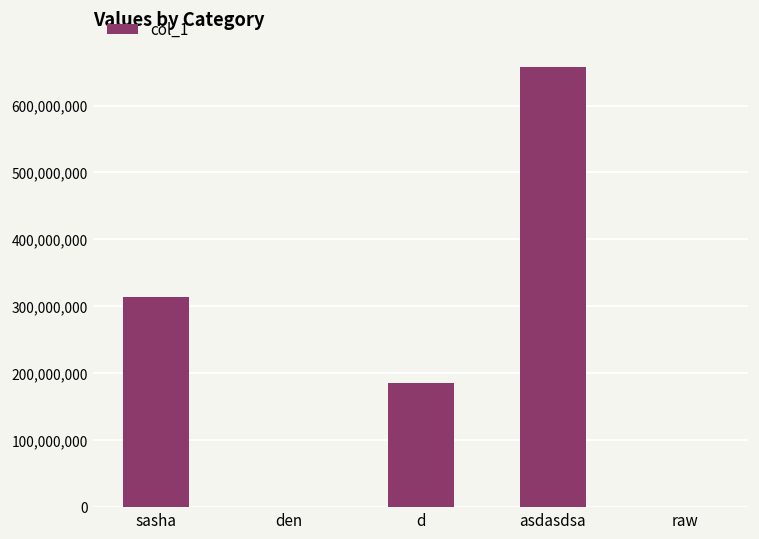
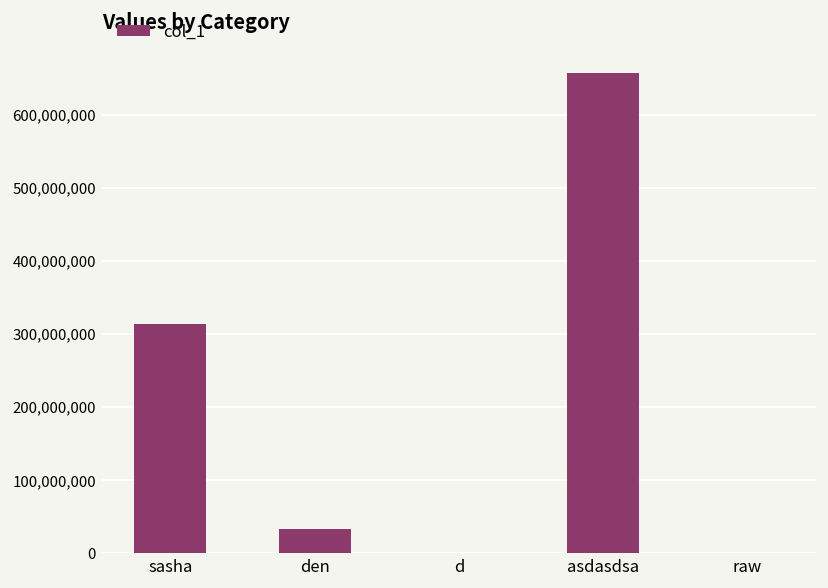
den: 0 -> 30,000,000
d: 180,000,000 -> 0
